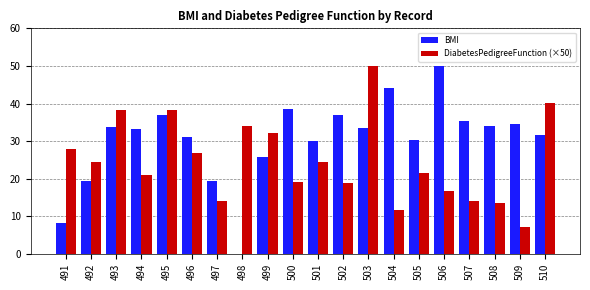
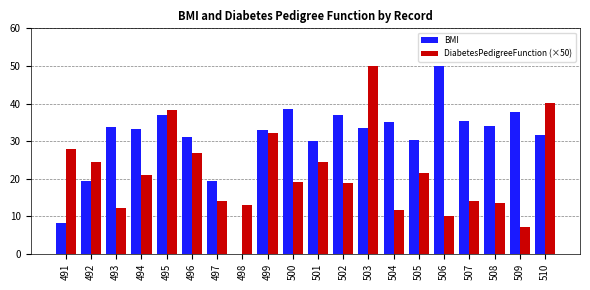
DiabetesPedigreeFunction (×50), 493: 38 -> 12
DiabetesPedigreeFunction (×50), 498: 34 -> 13
BMI, 499: 26 -> 33
BMI, 504: 44 -> 35
DiabetesPedigreeFunction (×50), 506: 17 -> 10
BMI, 509: 35 -> 38
